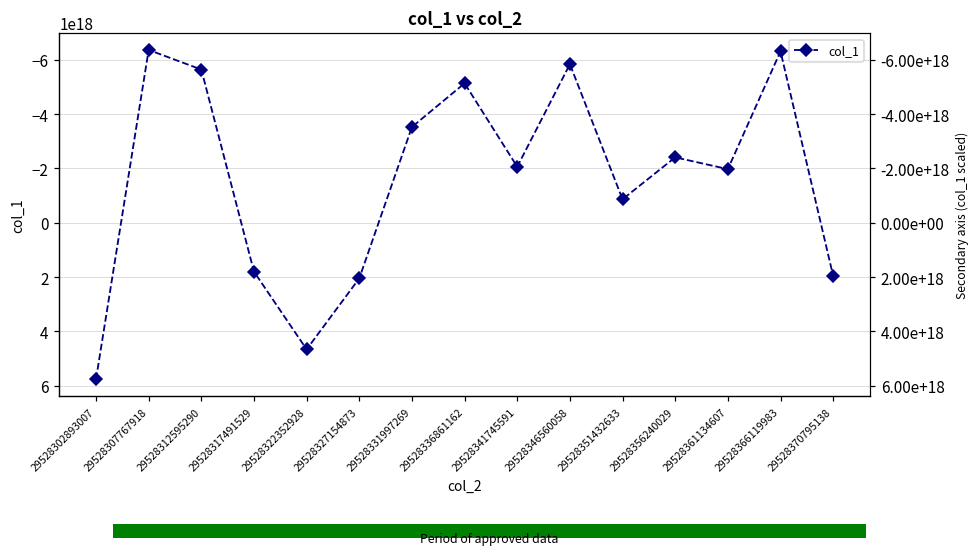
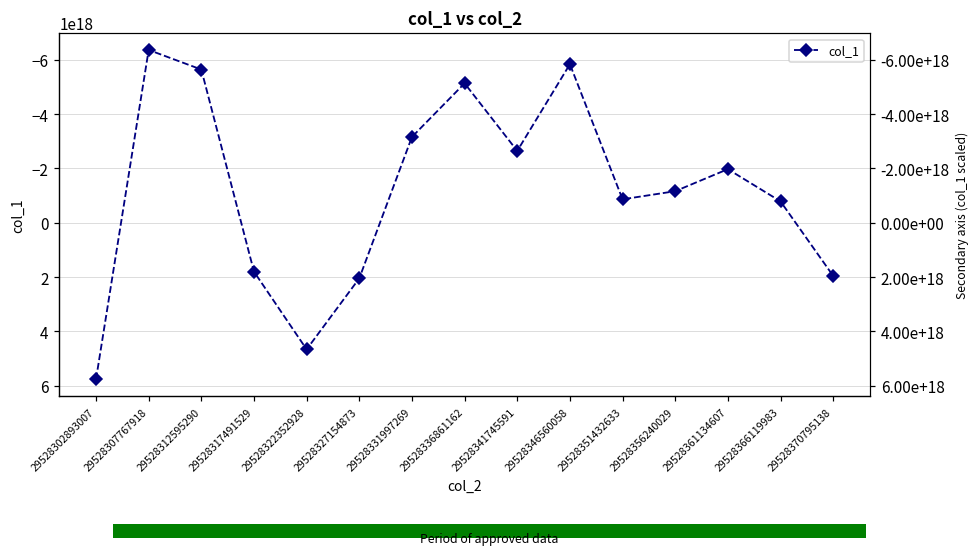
col_1 vs col_2, 29528331997269: -3500000000000000000 -> -3200000000000000000
col_1 vs col_2, 29528341745591: -2100000000000000000 -> -2600000000000000000
col_1 vs col_2, 29528356240029: -2400000000000000000 -> -1200000000000000000
col_1 vs col_2, 29528366119983: -6300000000000000000 -> -800000000000000000
